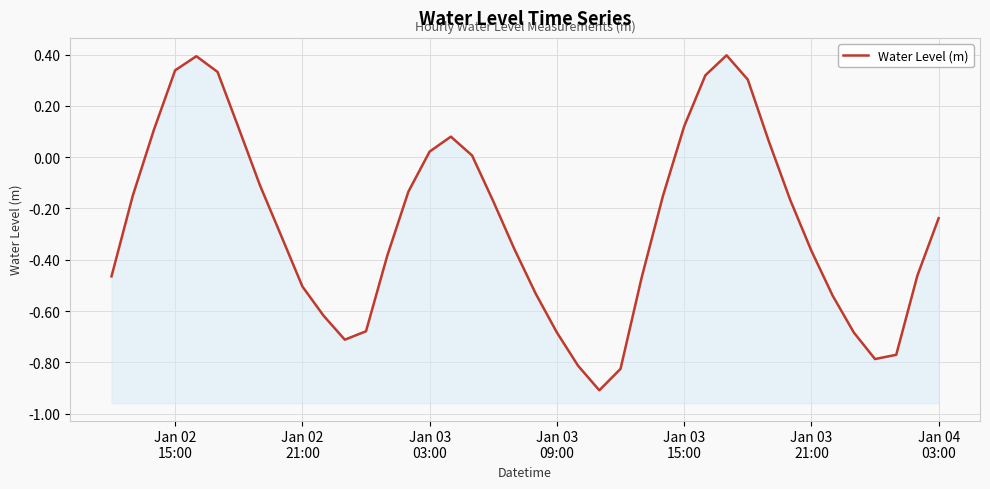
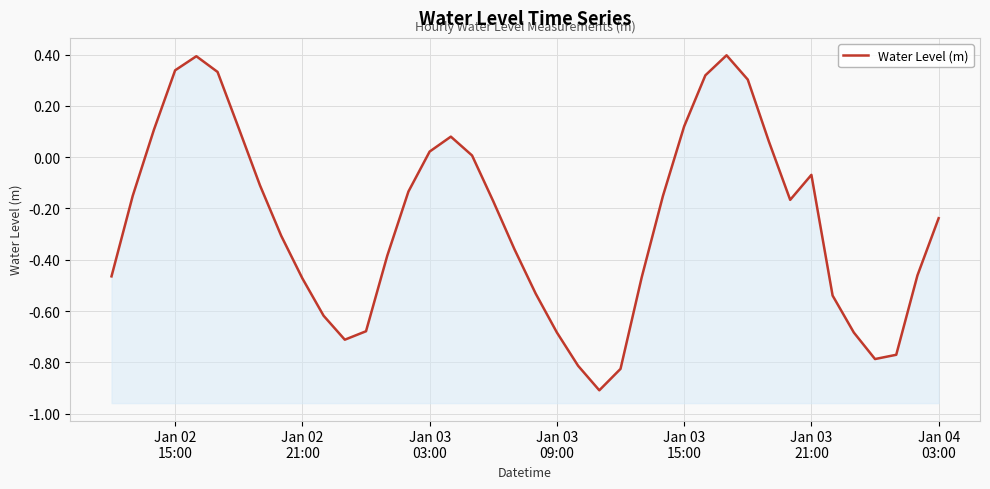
Jan 02 21:00: -0.50 -> -0.47
Jan 03 21:00: -0.37 -> -0.07
